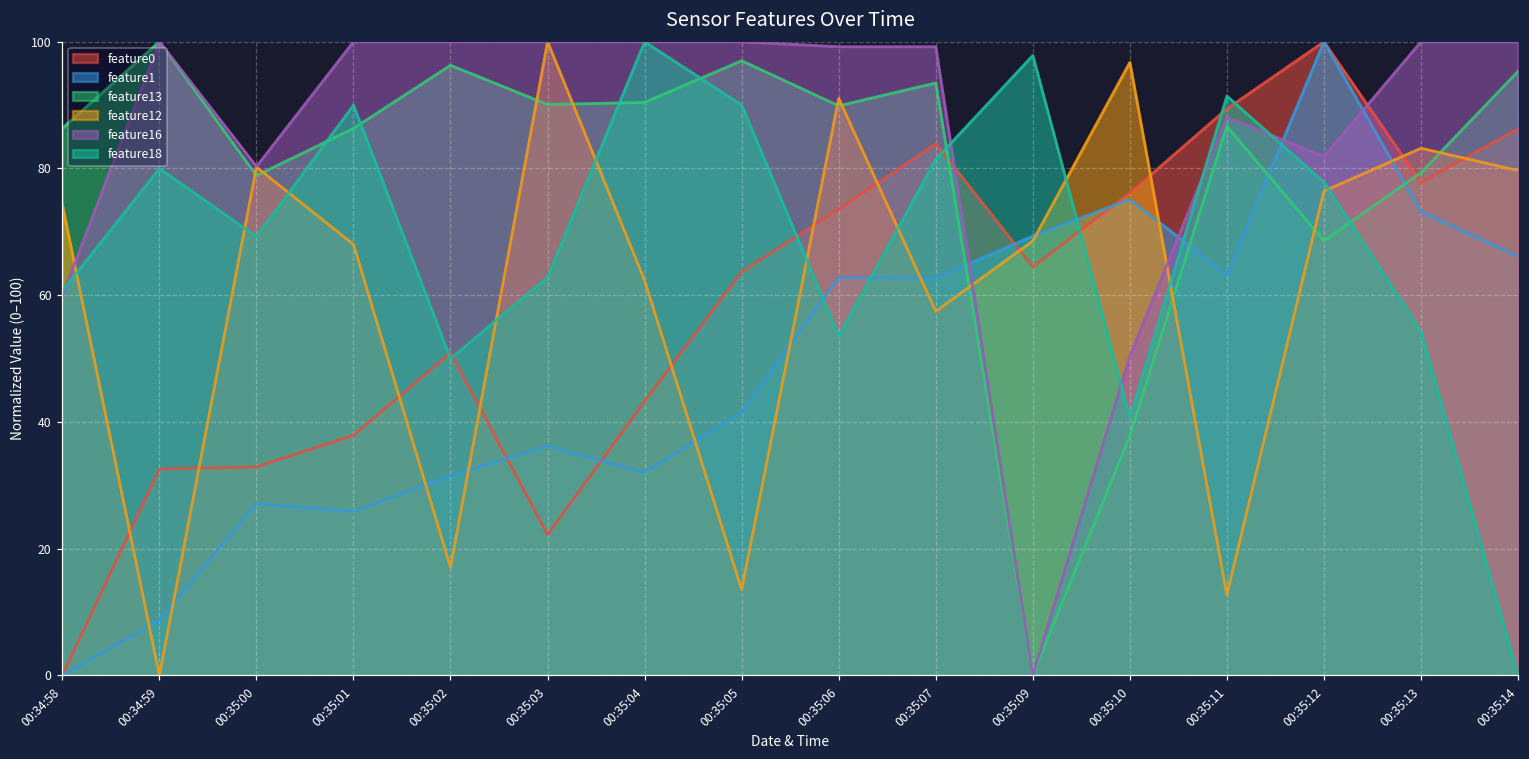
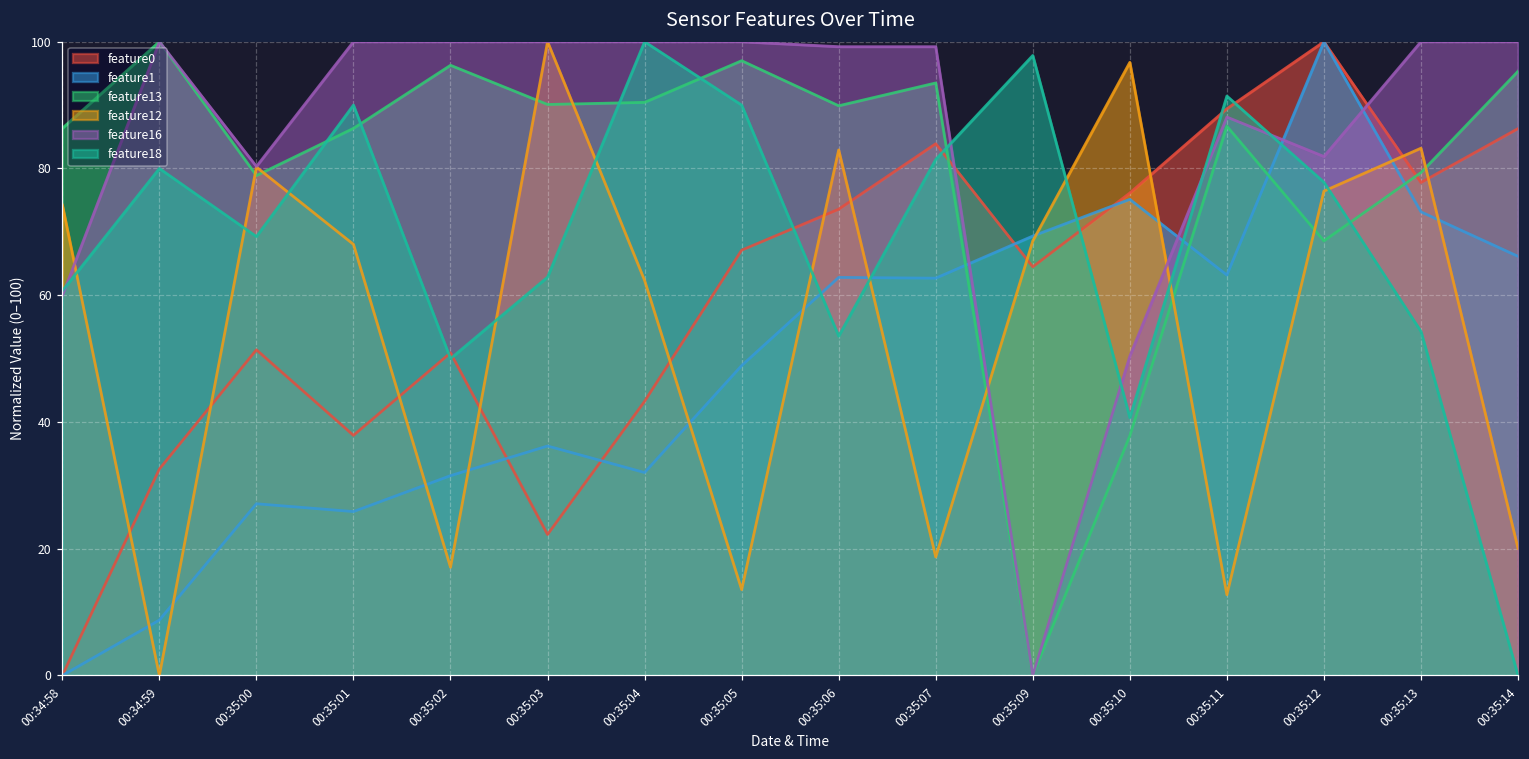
feature0, 00:35:00: 33 -> 51
feature0, 00:35:05: 64 -> 67
feature1, 00:35:05: 42 -> 49
feature12, 00:35:06: 91 -> 83
feature12, 00:35:07: 57 -> 19
feature12, 00:35:14: 80 -> 20
